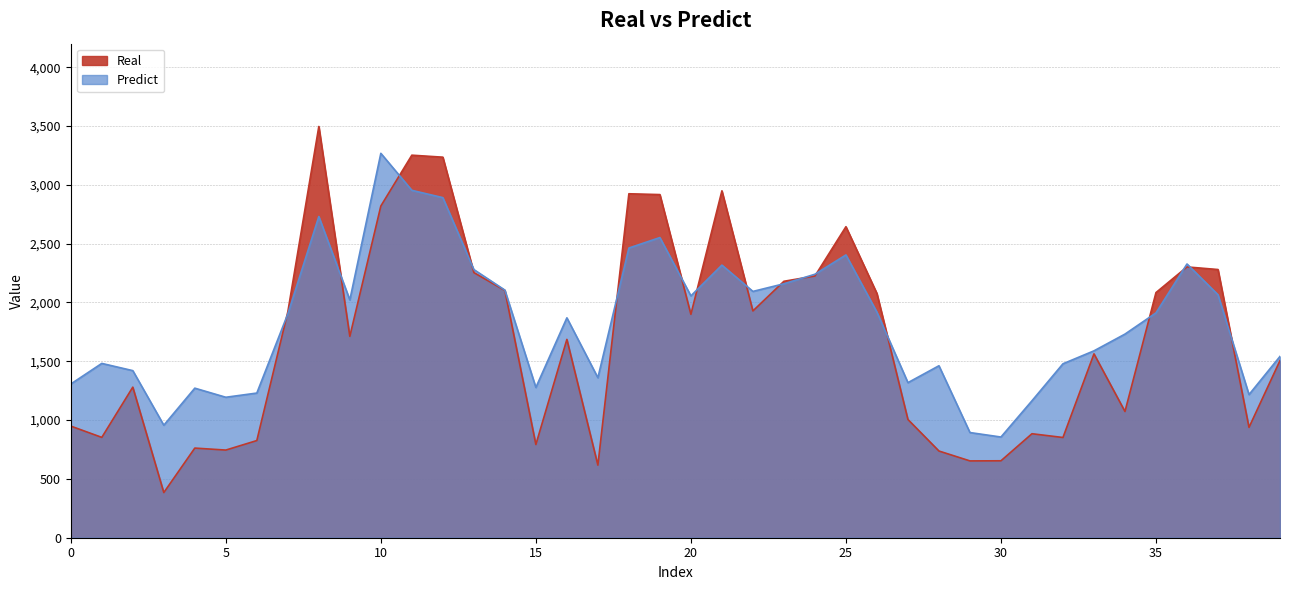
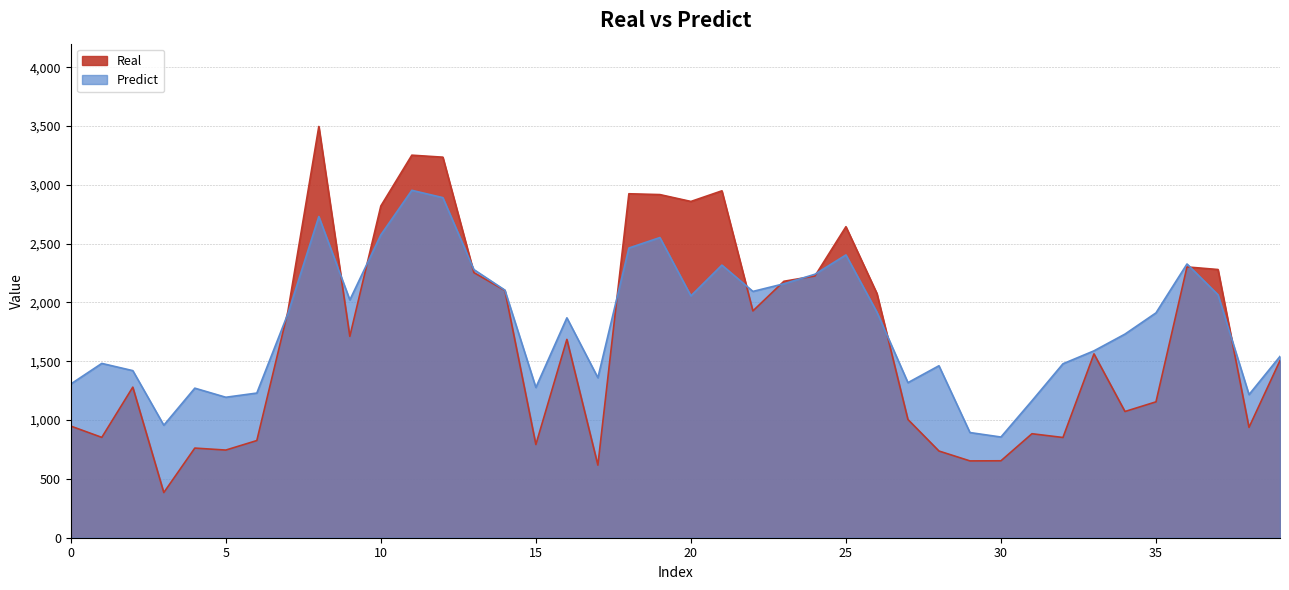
Predict, 10: 3,270 -> 2,570
Real, 20: 1,900 -> 2,860
Real, 35: 2,080 -> 1,160
